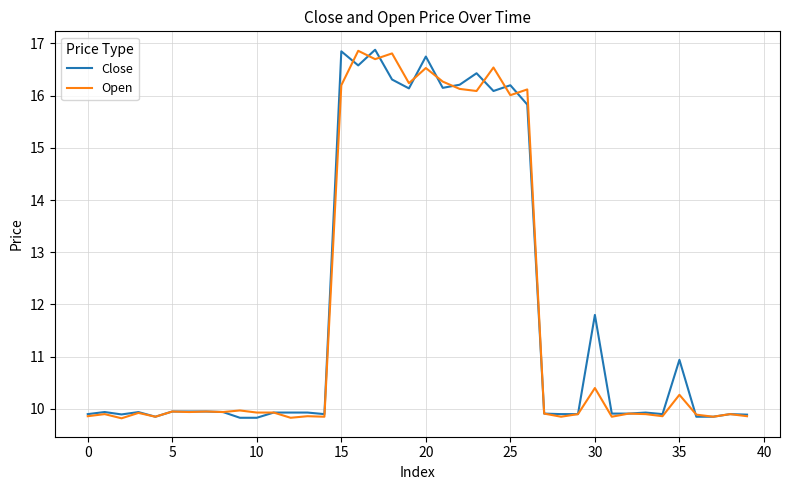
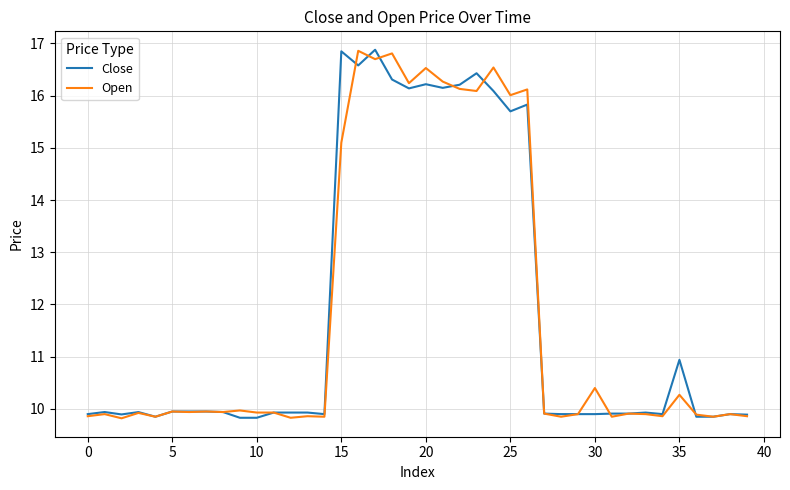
Open, 15: 16.2 -> 15.1
Close, 20: 16.8 -> 16.2
Close, 25: 16.2 -> 15.7
Close, 30: 11.8 -> 9.9
